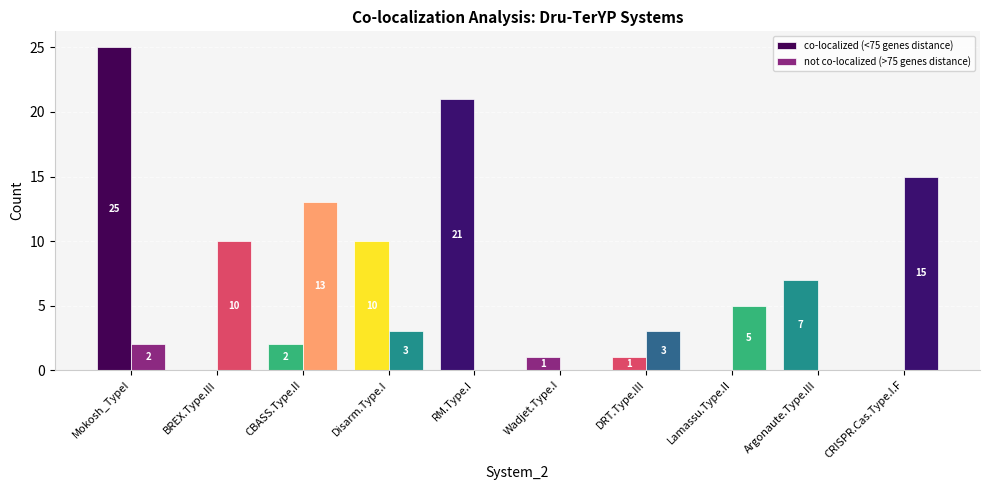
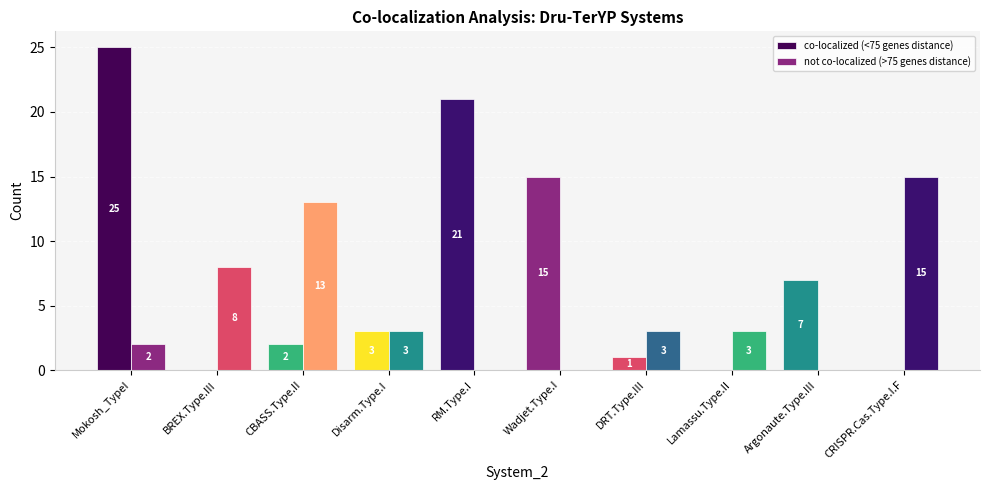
not co-localized (>75 genes distance), BREX.Type.III: 10 -> 8
co-localized (<75 genes distance), Disarm.Type.I: 10 -> 3
co-localized (<75 genes distance), Wadjet.Type.I: 1 -> 15
not co-localized (>75 genes distance), Lamassu.Type.II: 5 -> 3
